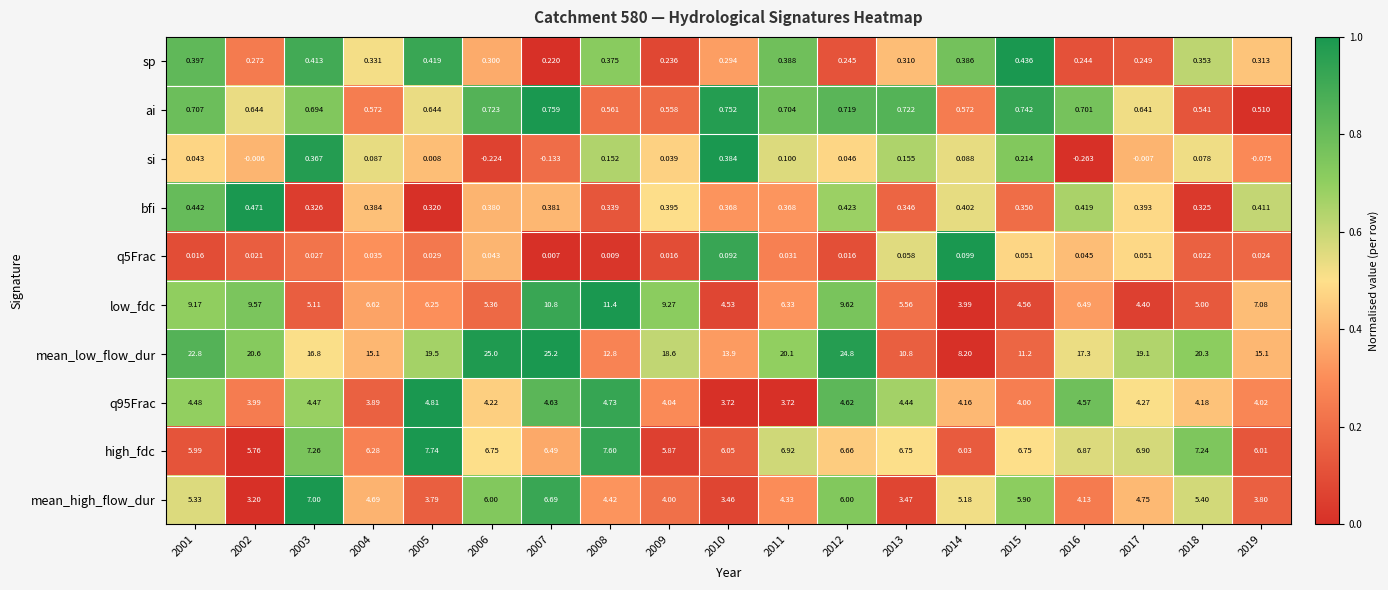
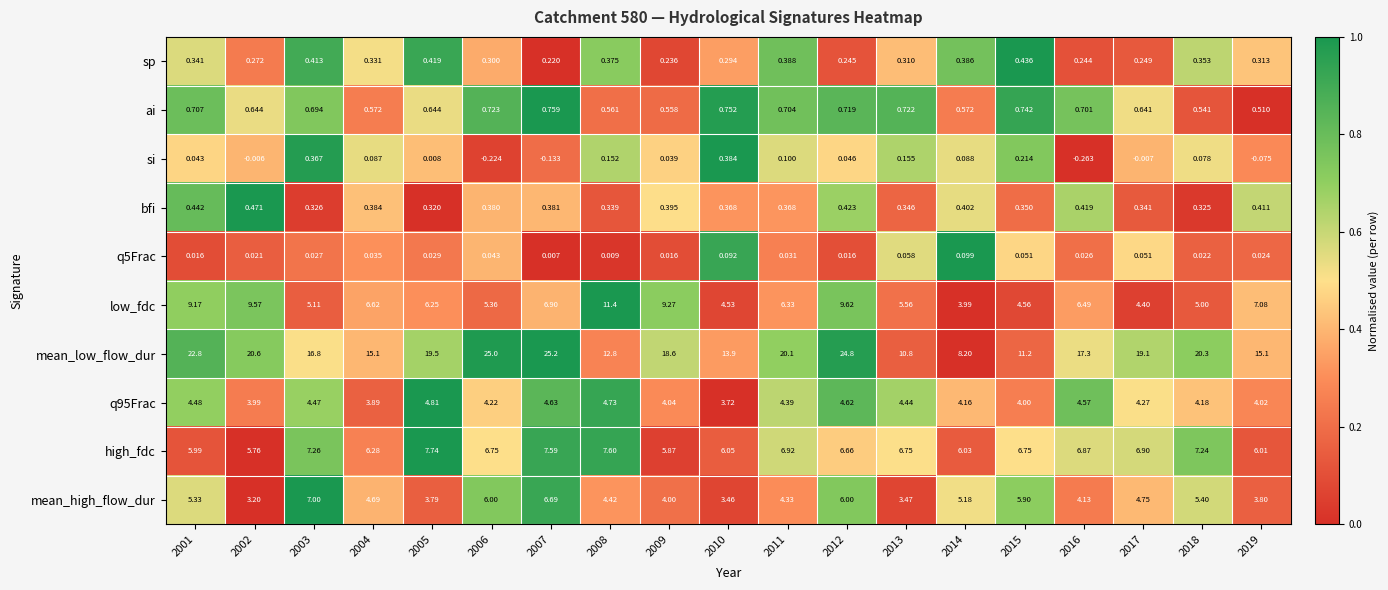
sp, 2001: 0.397 -> 0.341
bfi, 2017: 0.393 -> 0.341
q5Frac, 2016: 0.045 -> 0.026
low_fdc, 2007: 10.8 -> 6.90
q95Frac, 2011: 3.72 -> 4.39
high_fdc, 2007: 6.49 -> 7.59
